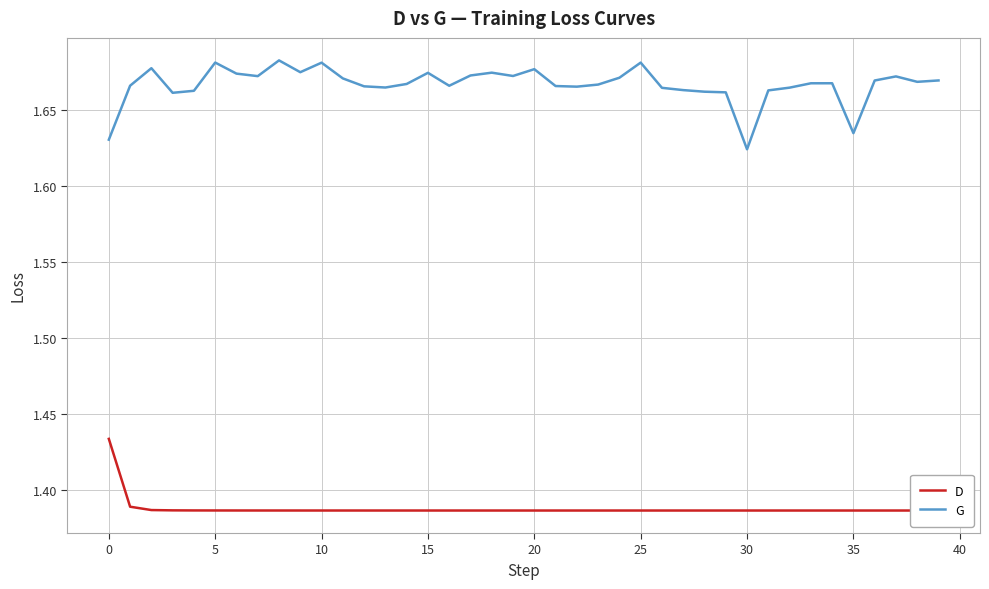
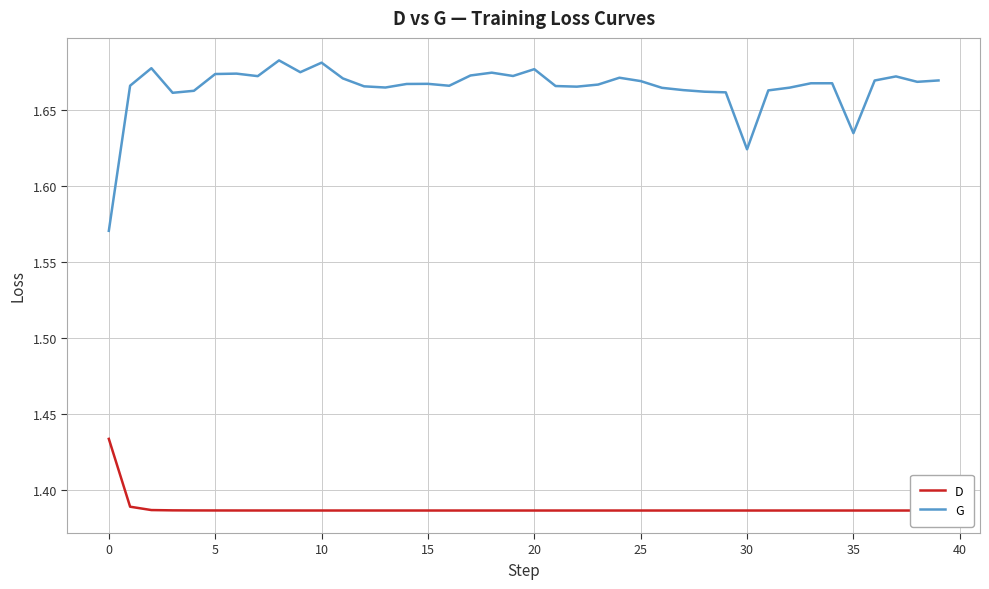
G, 0: 1.630 -> 1.570
G, 5: 1.681 -> 1.673
G, 15: 1.674 -> 1.667
G, 25: 1.681 -> 1.669
